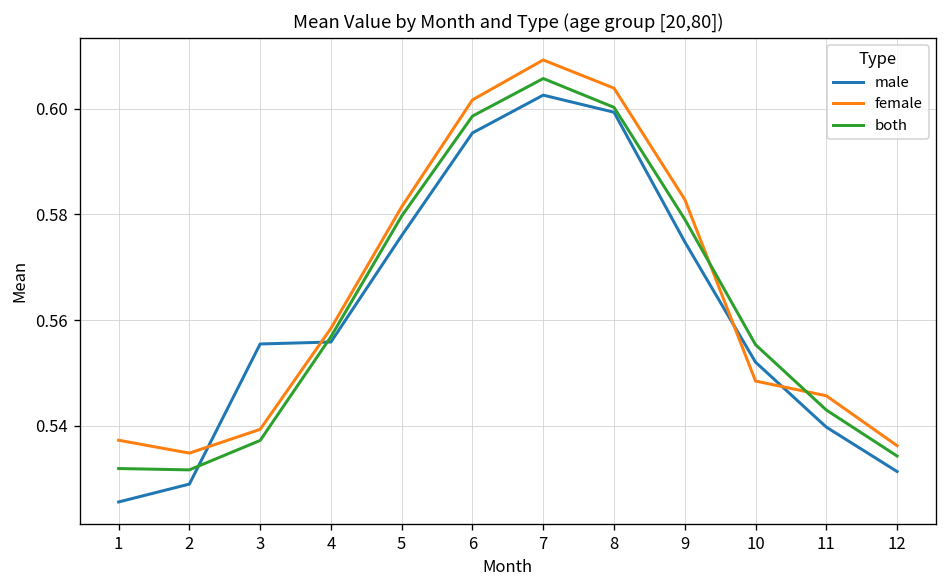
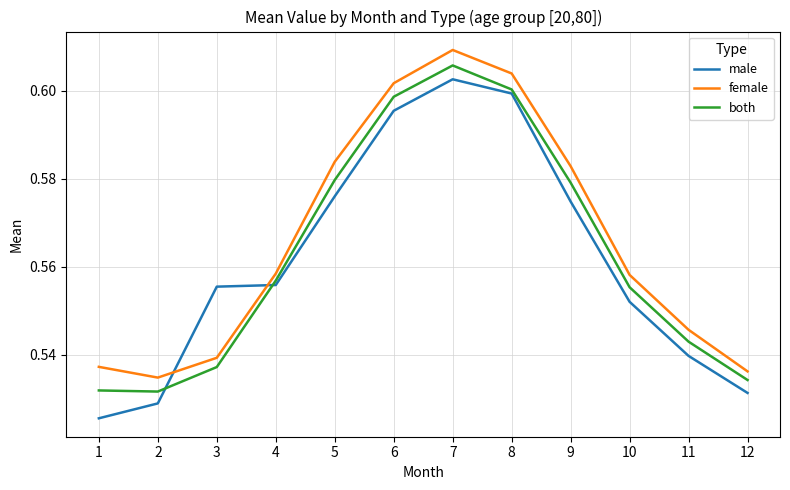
female, 5: 0.581 -> 0.584
female, 10: 0.548 -> 0.558
